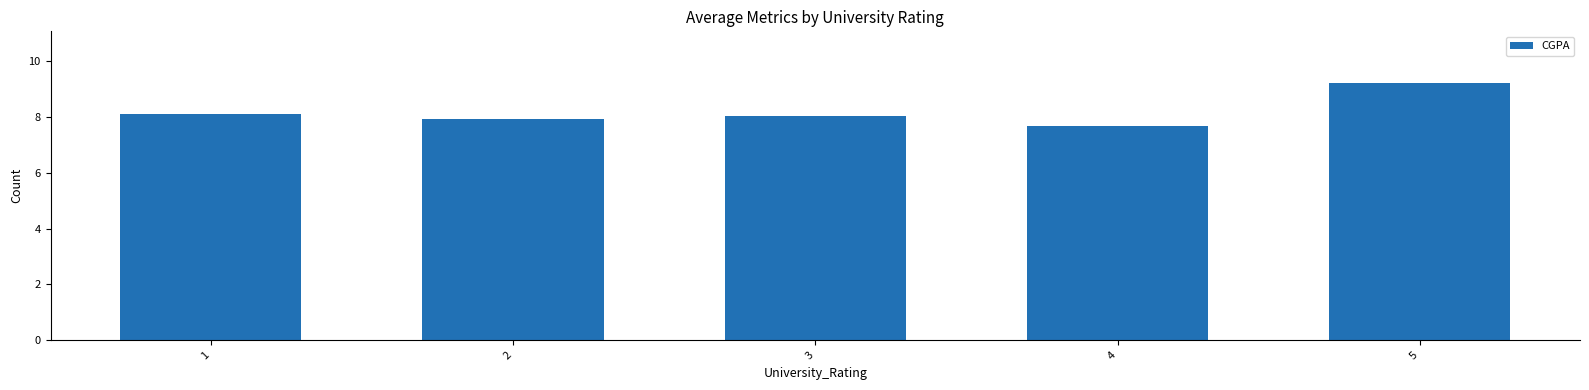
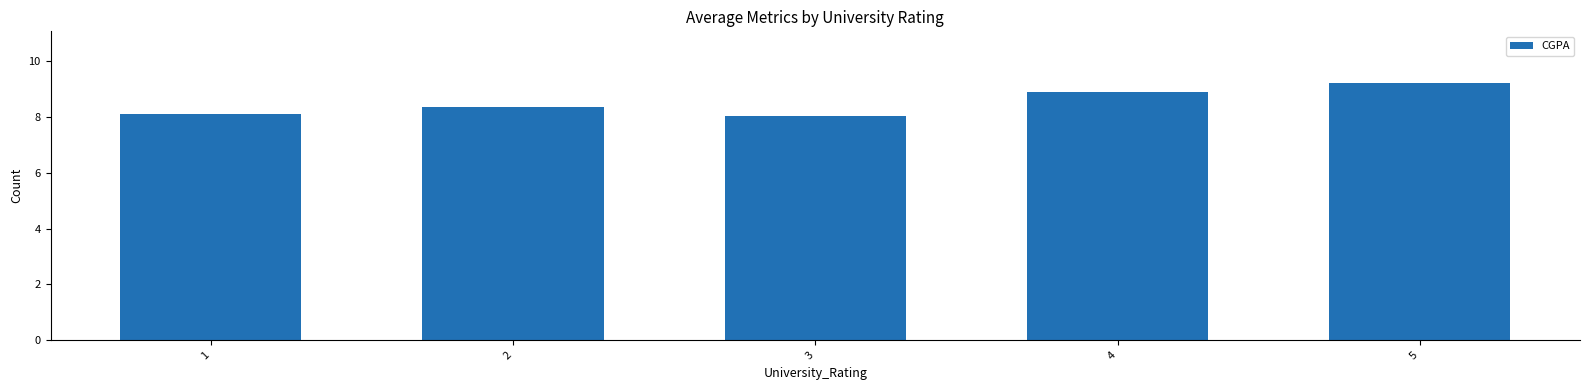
2: 7.9 -> 8.4
4: 7.7 -> 8.9
